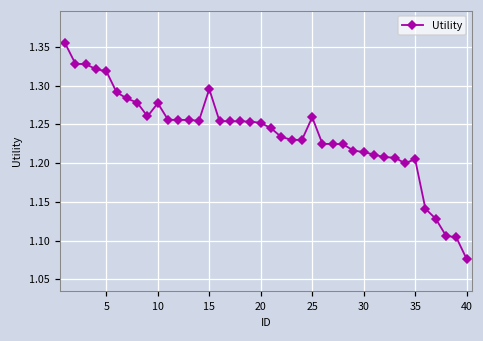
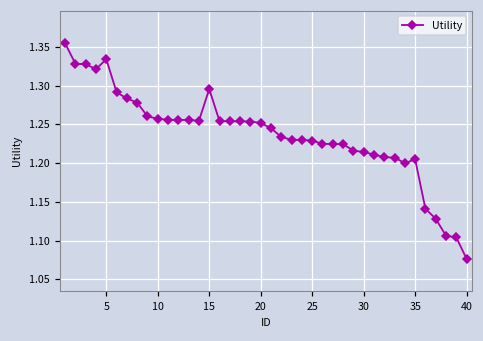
5: 1.32 -> 1.33
10: 1.28 -> 1.26
25: 1.26 -> 1.23
